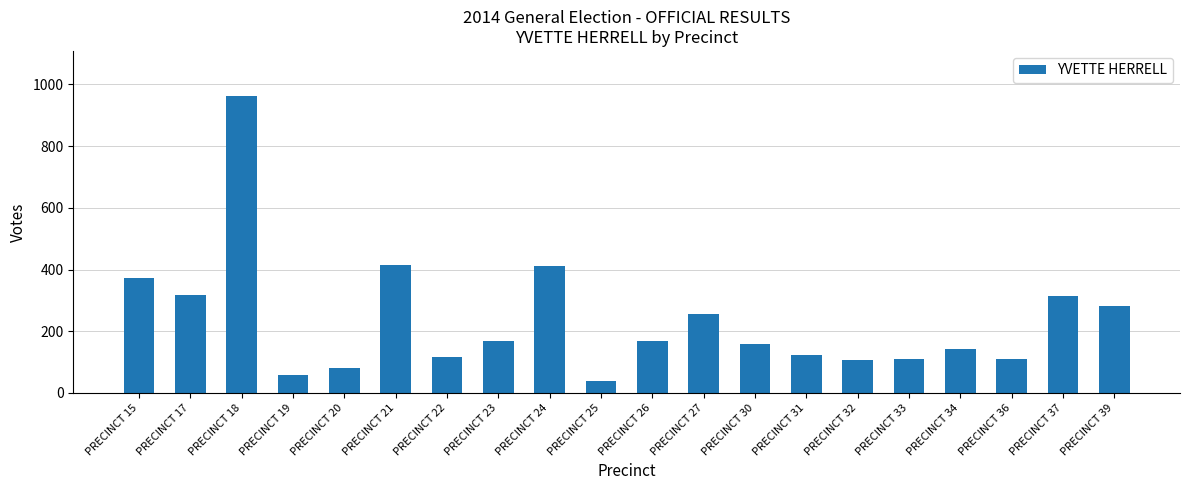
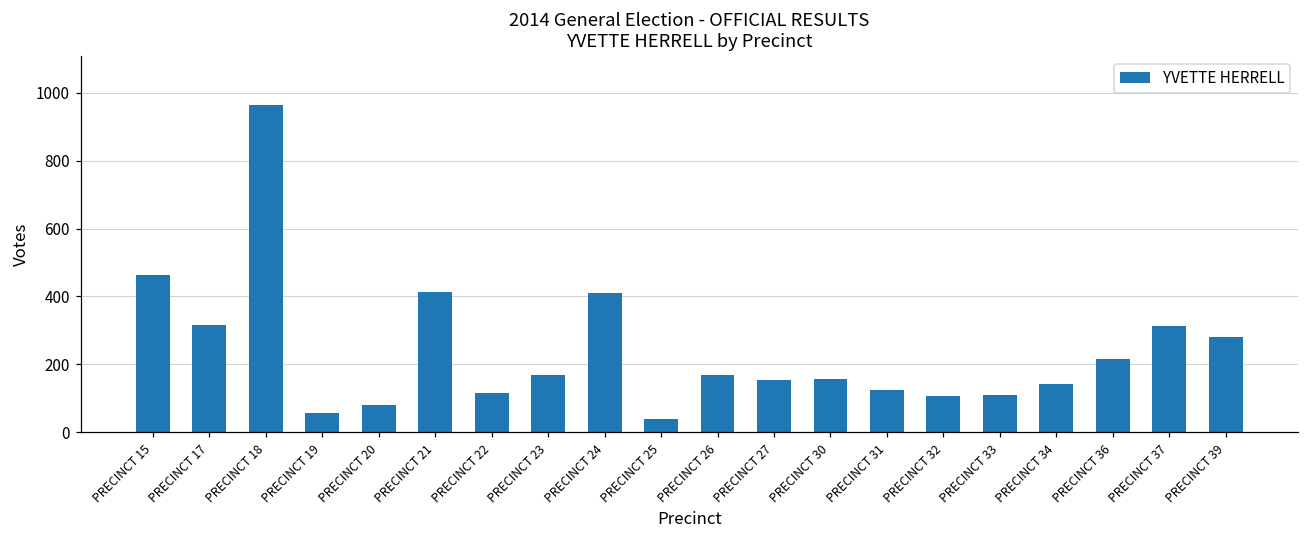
PRECINCT 15: 370 -> 460
PRECINCT 27: 260 -> 150
PRECINCT 36: 110 -> 220
